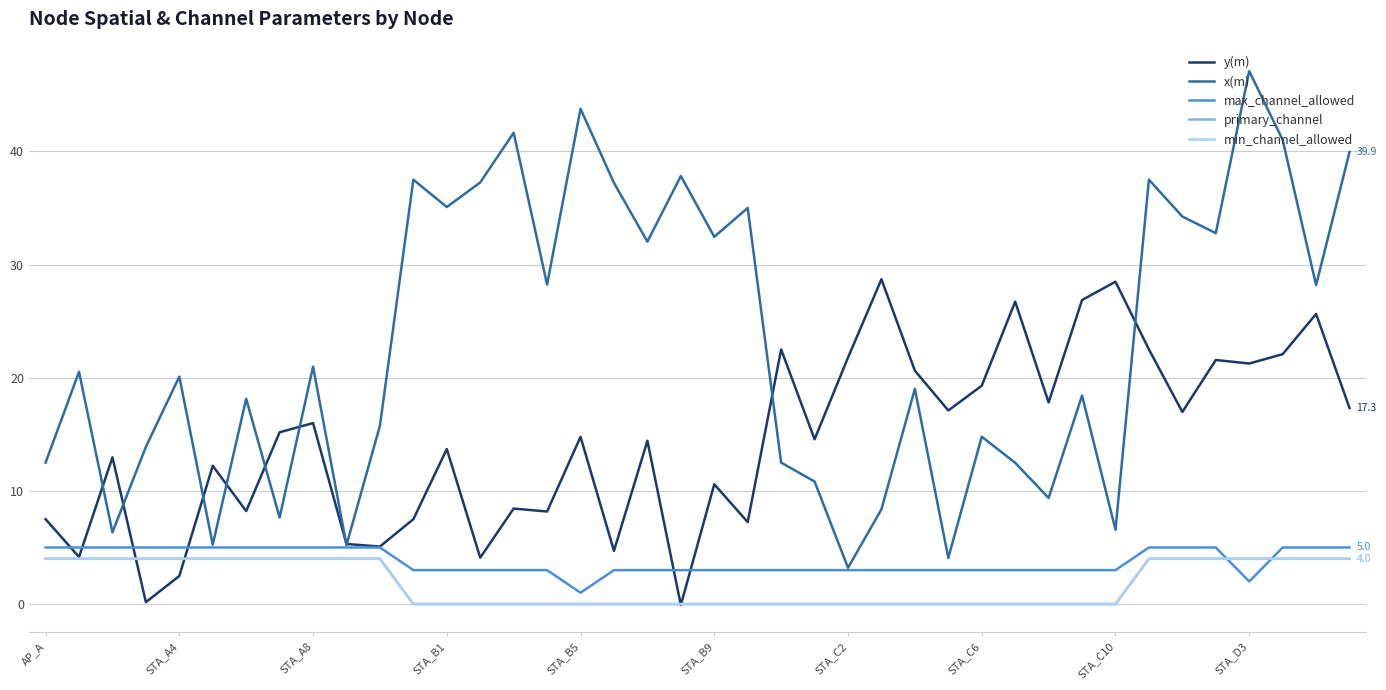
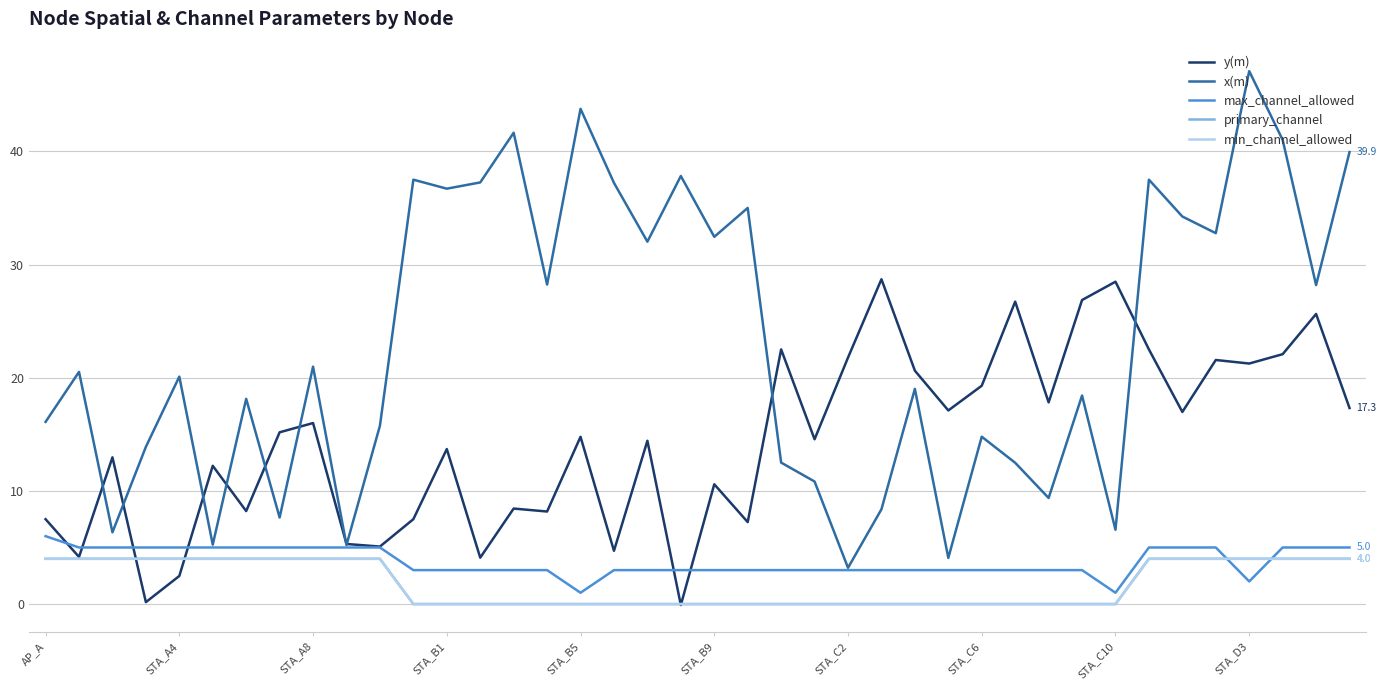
x(m), AP_A: 12.5 -> 16.1
max_channel_allowed, AP_A: 5 -> 6
x(m), STA_B1: 35.1 -> 36.7
max_channel_allowed, STA_C10: 3 -> 1
